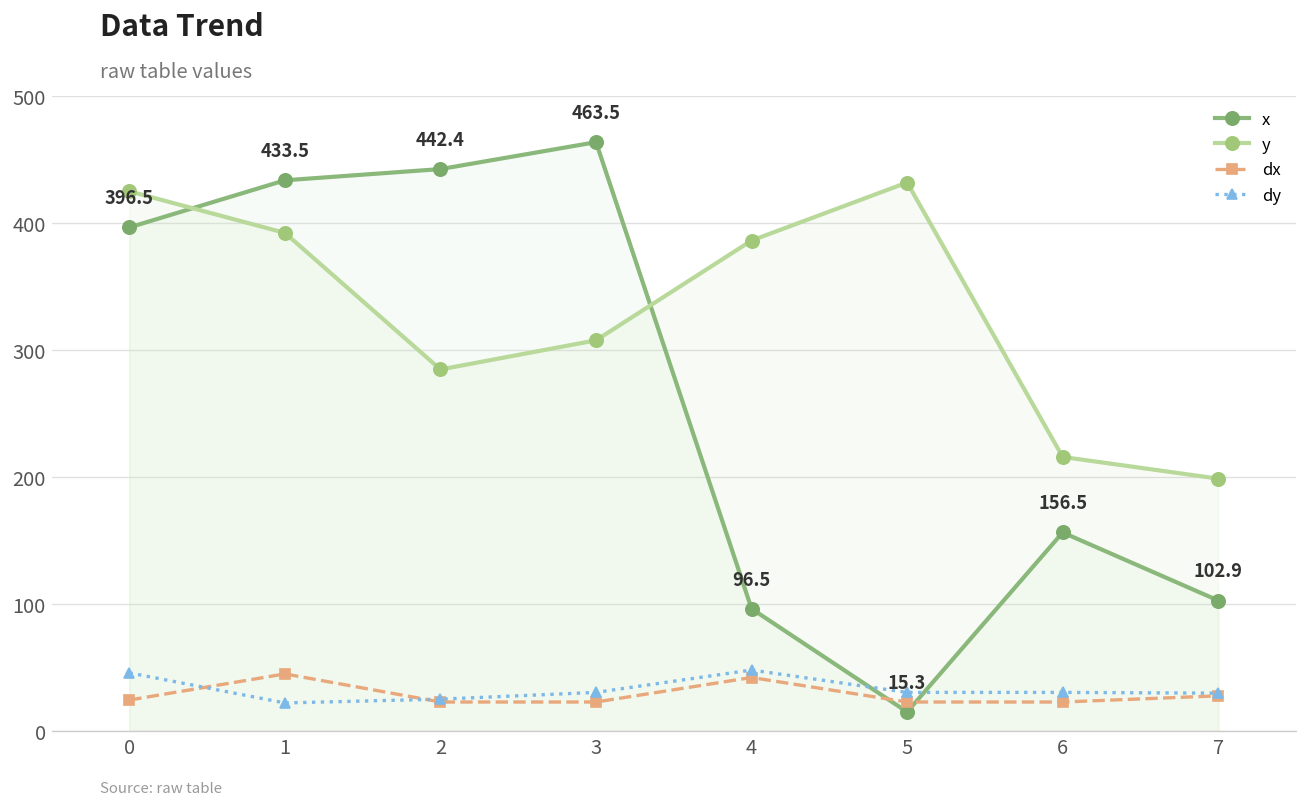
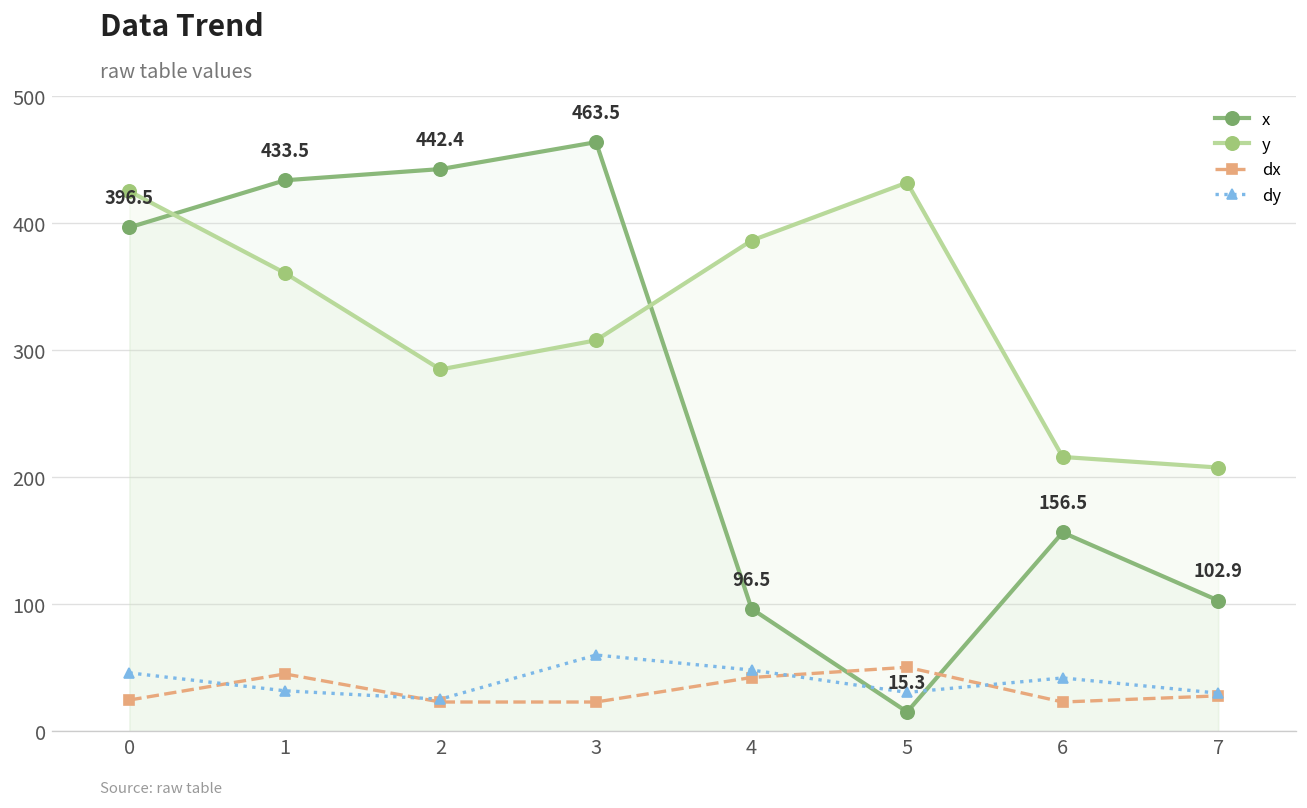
y, 1: 392 -> 361
dy, 1: 22 -> 32
dy, 3: 31 -> 60
dx, 5: 23 -> 50
dy, 6: 31 -> 42
y, 7: 199 -> 208
